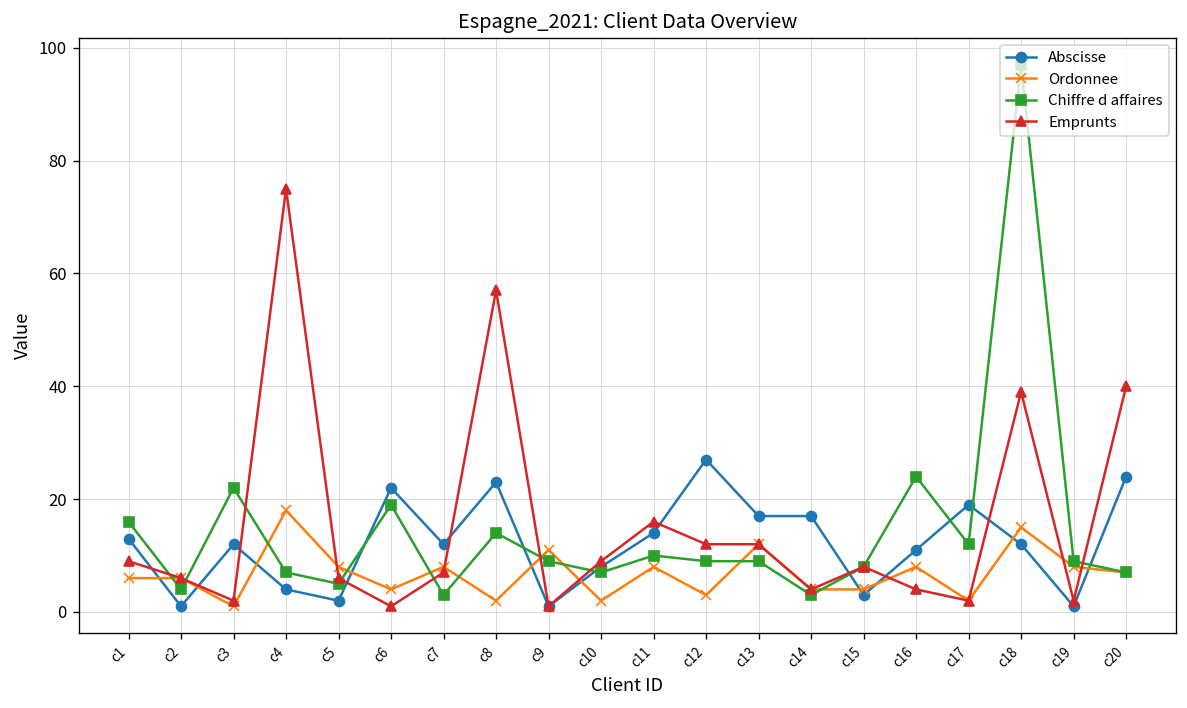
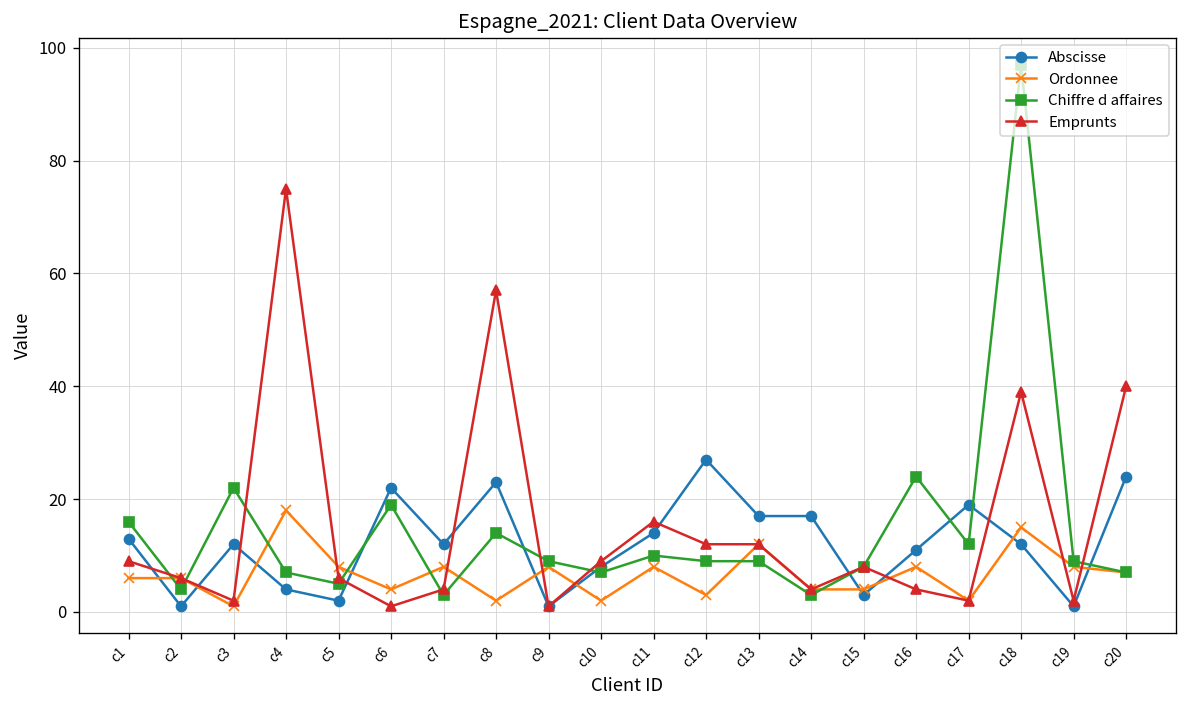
Emprunts, c7: 7 -> 4
Ordonnee, c9: 11 -> 8
